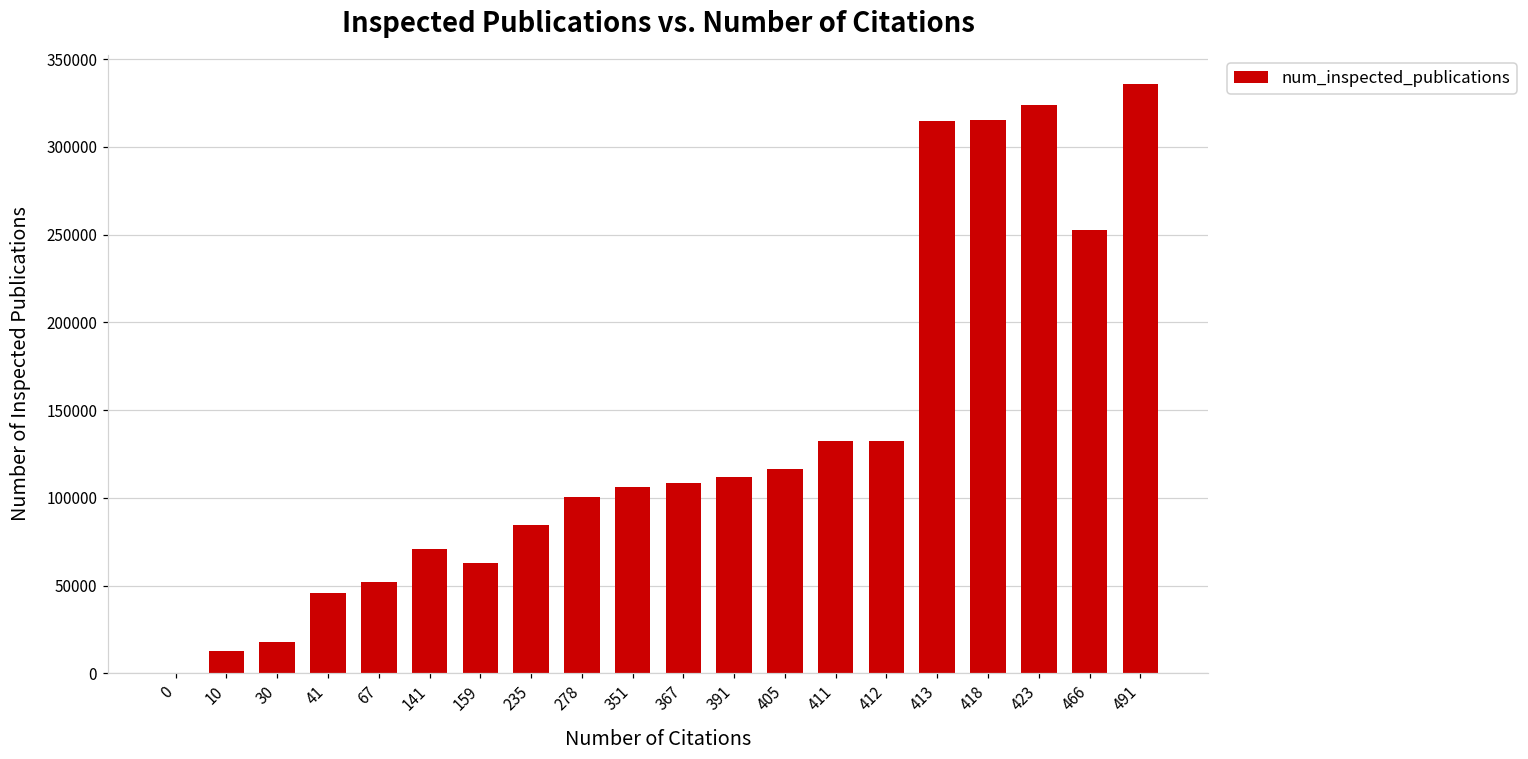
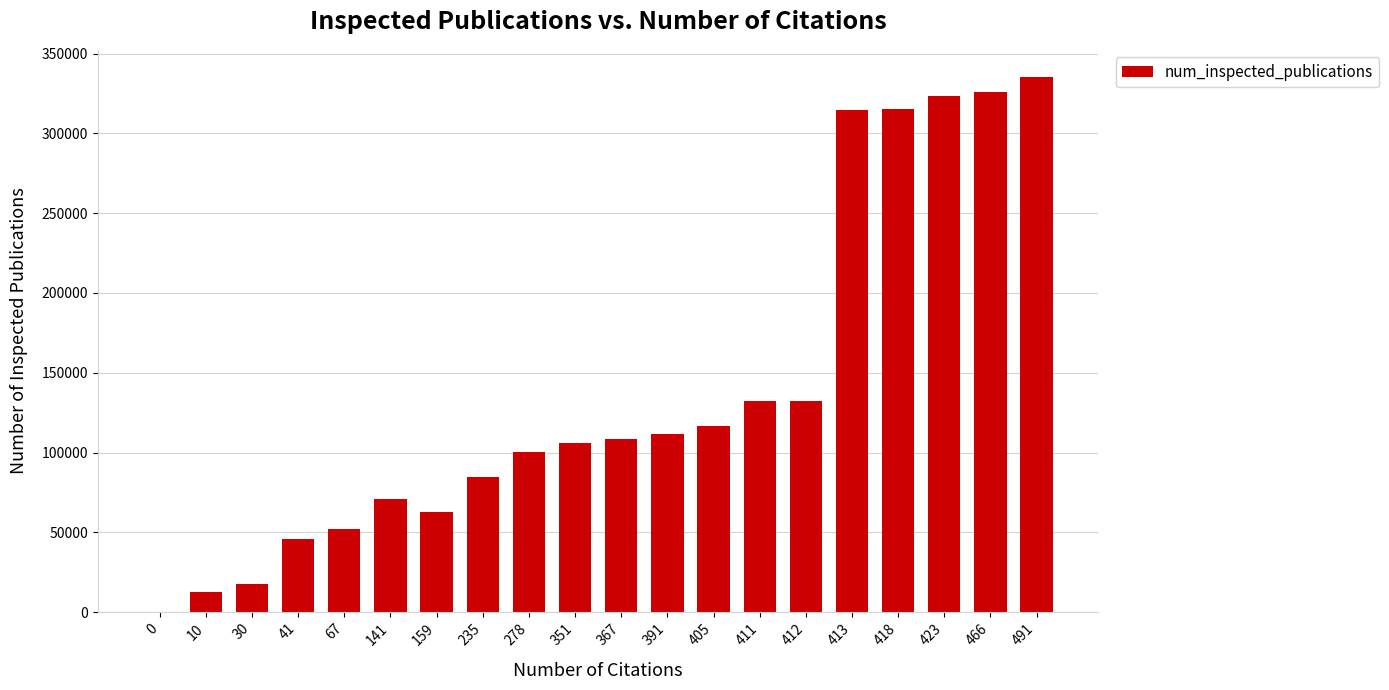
466: 253000 -> 326000
